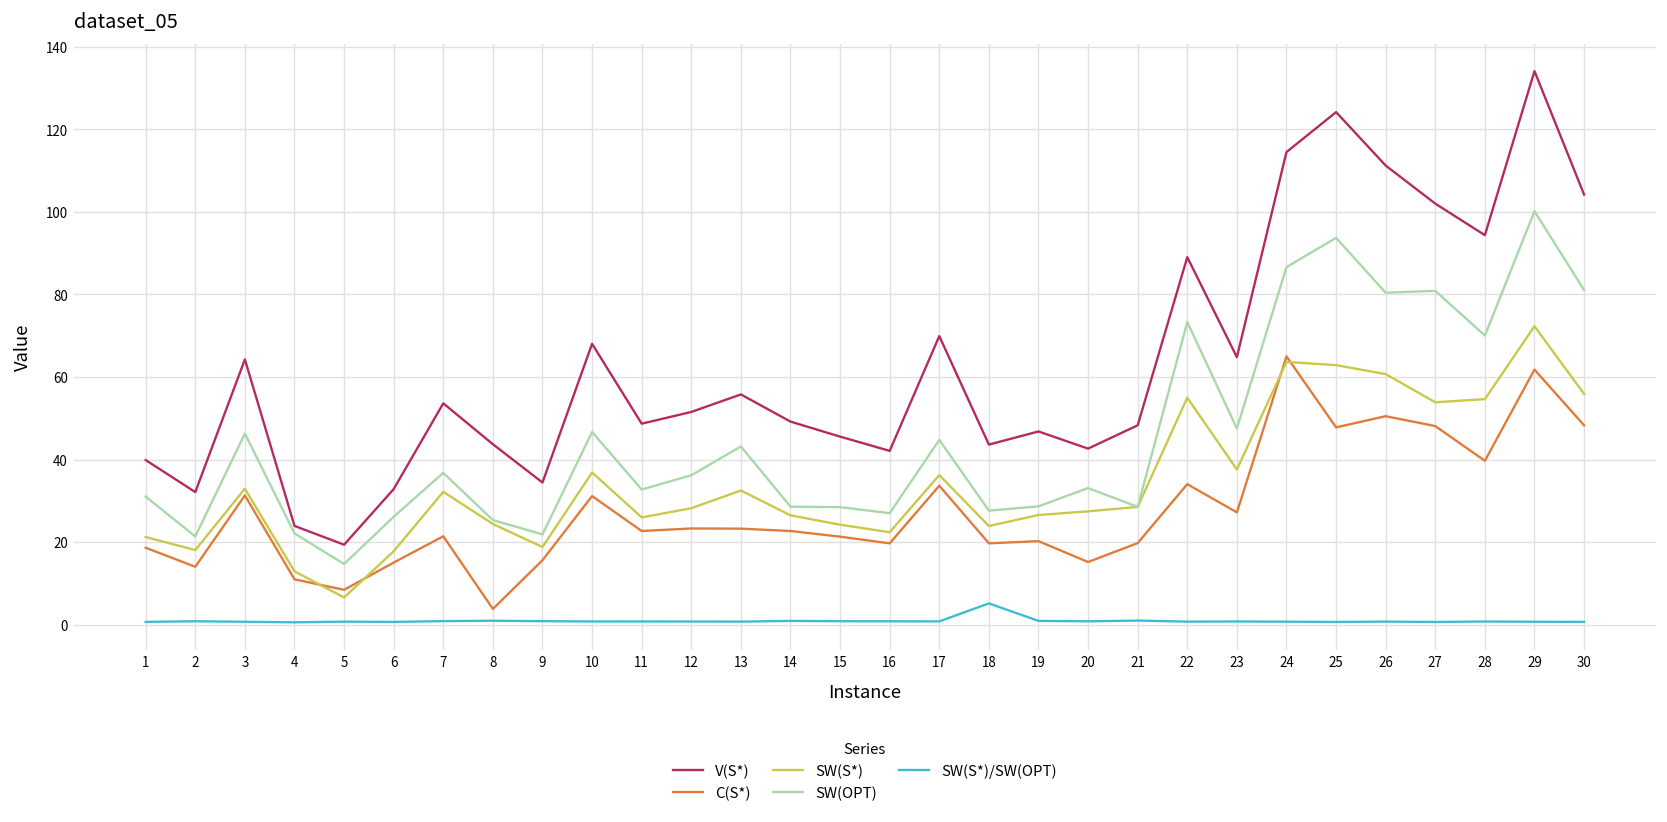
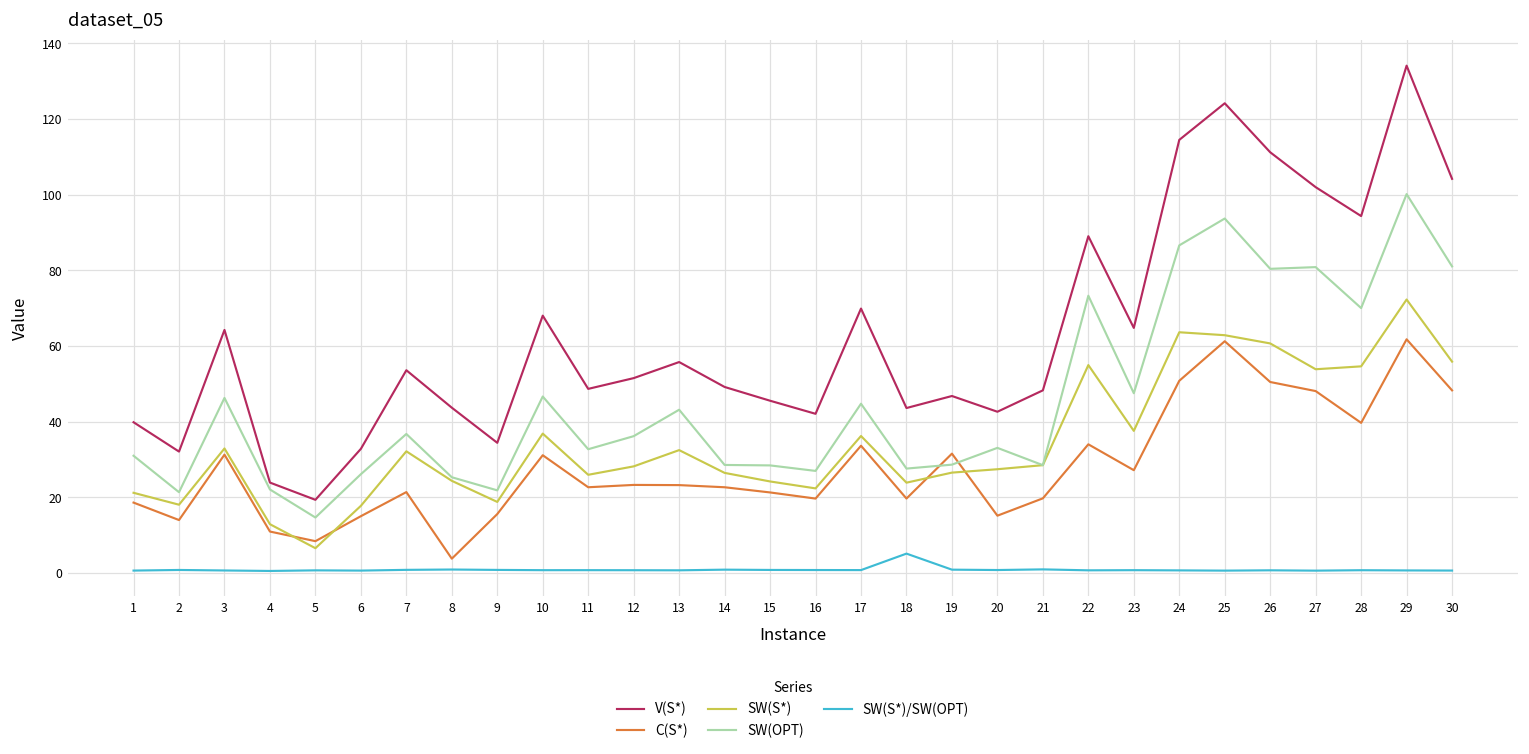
C(S*), 19: 20 -> 32
C(S*), 24: 65 -> 51
C(S*), 25: 48 -> 61
